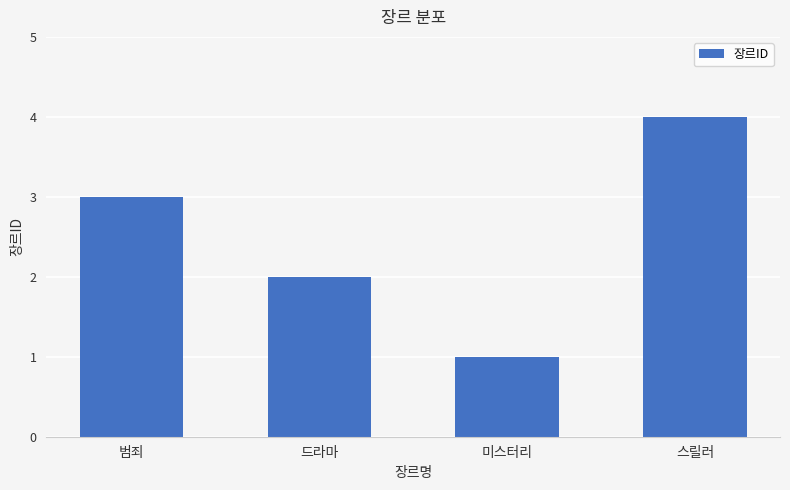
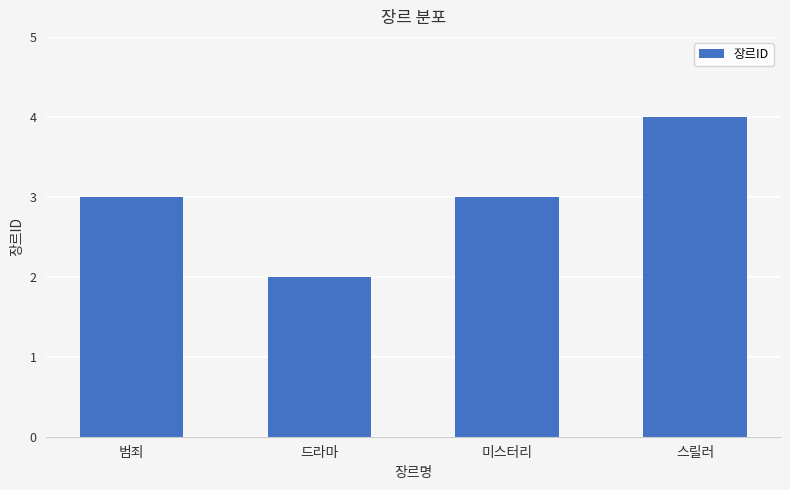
미스터리: 1 -> 3
